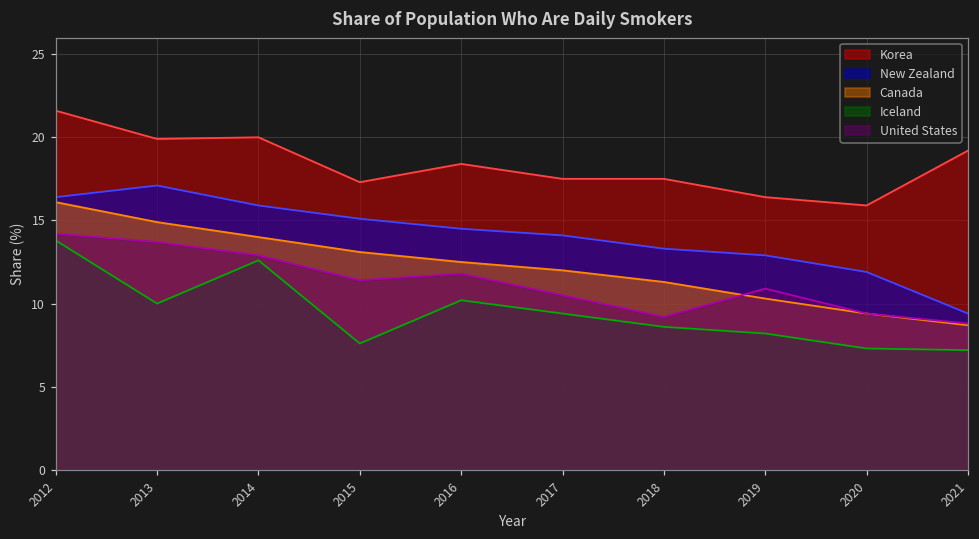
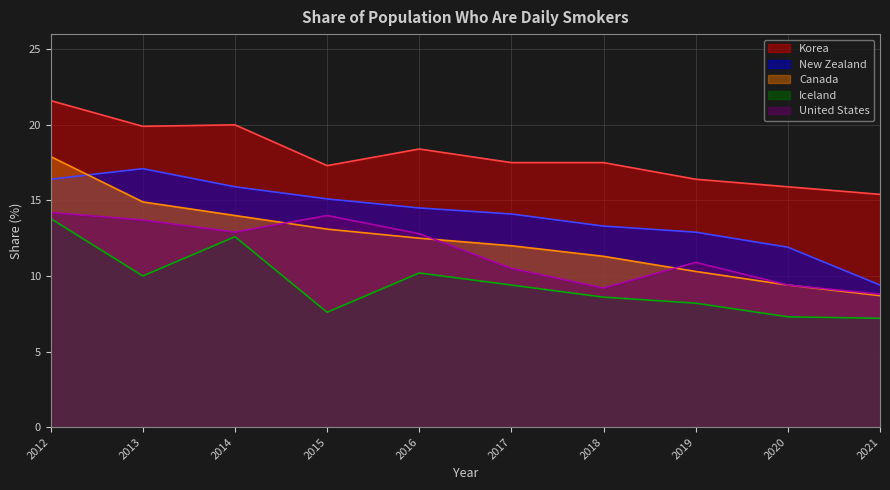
Canada, 2012: 16.1 -> 17.9
United States, 2015: 11.4 -> 14.0
United States, 2016: 11.8 -> 12.8
Korea, 2021: 19.2 -> 15.4
